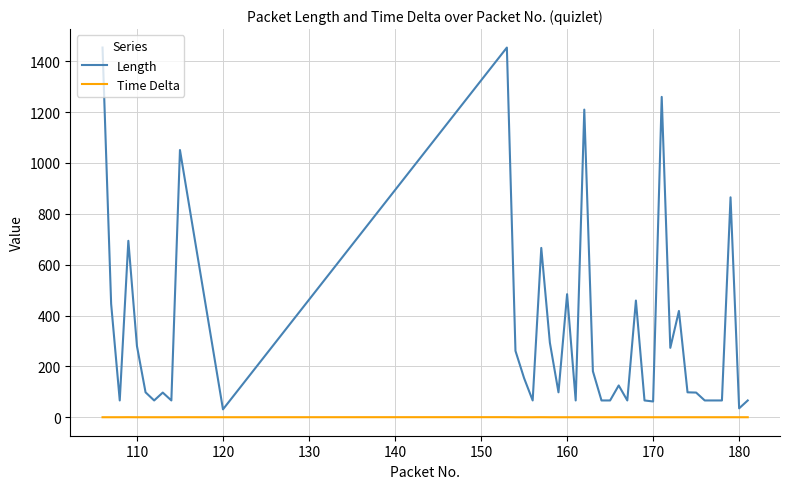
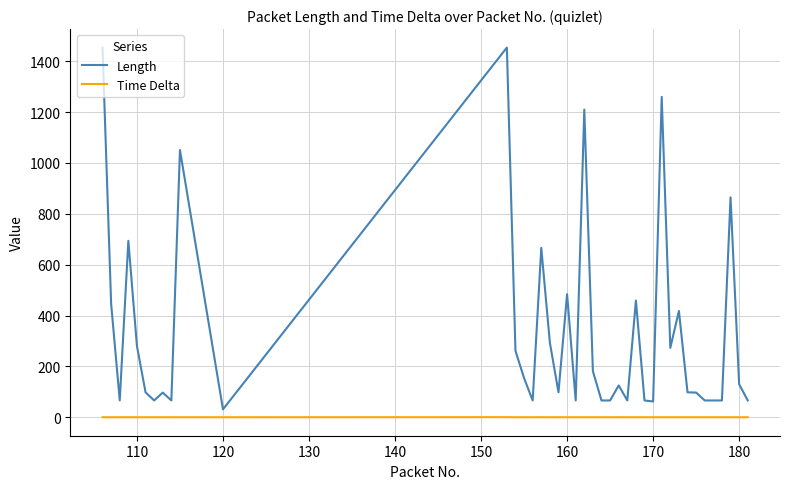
Length, 180: 40 -> 130
